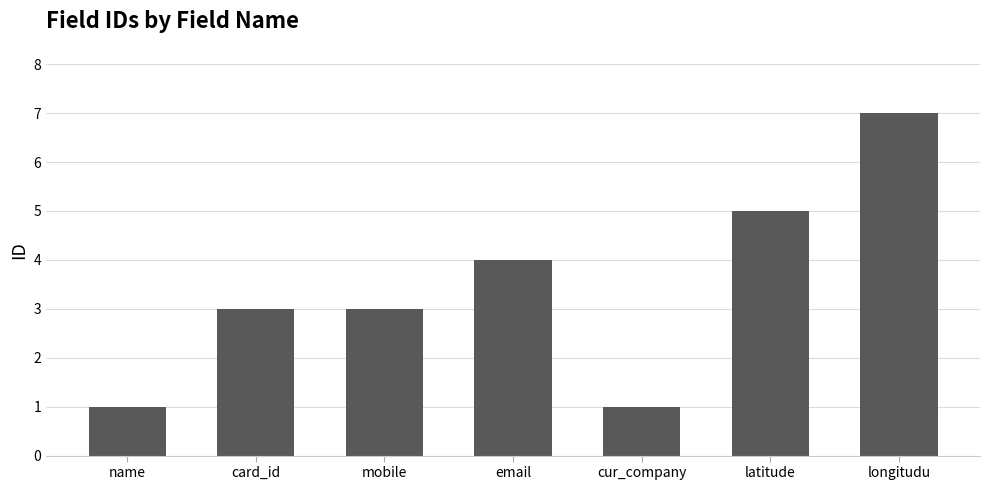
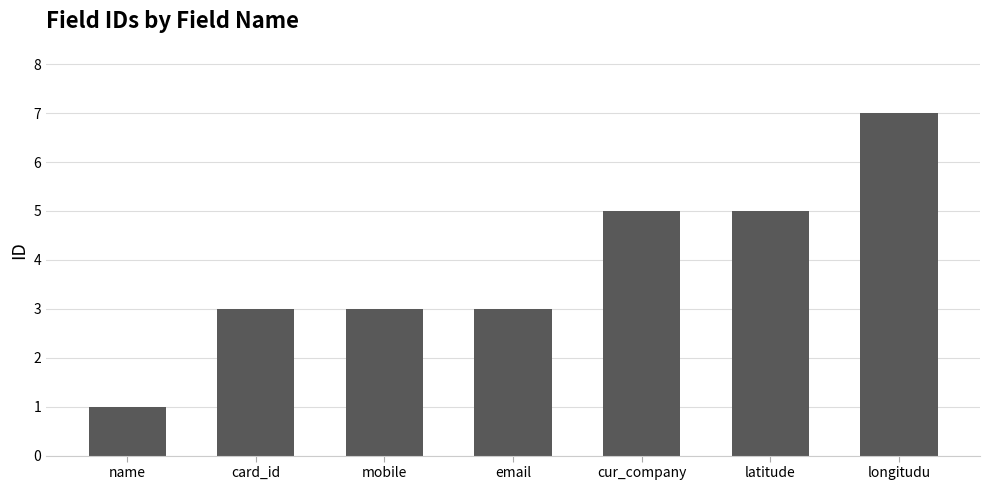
email: 4 -> 3
cur_company: 1 -> 5
